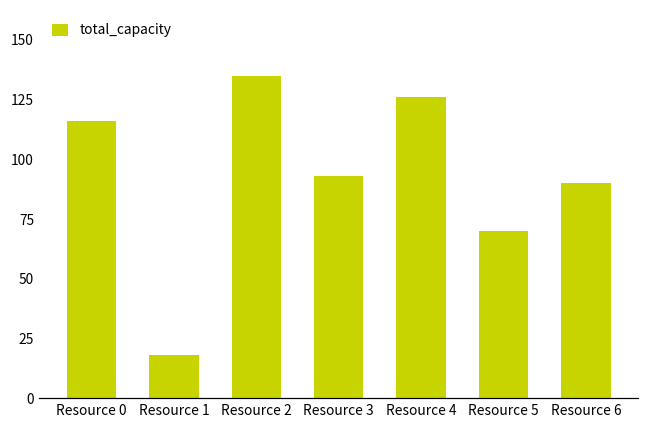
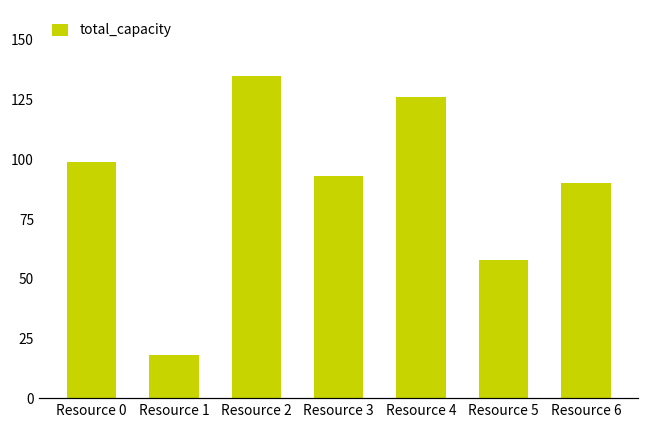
Resource 0: 116 -> 99
Resource 5: 70 -> 58
